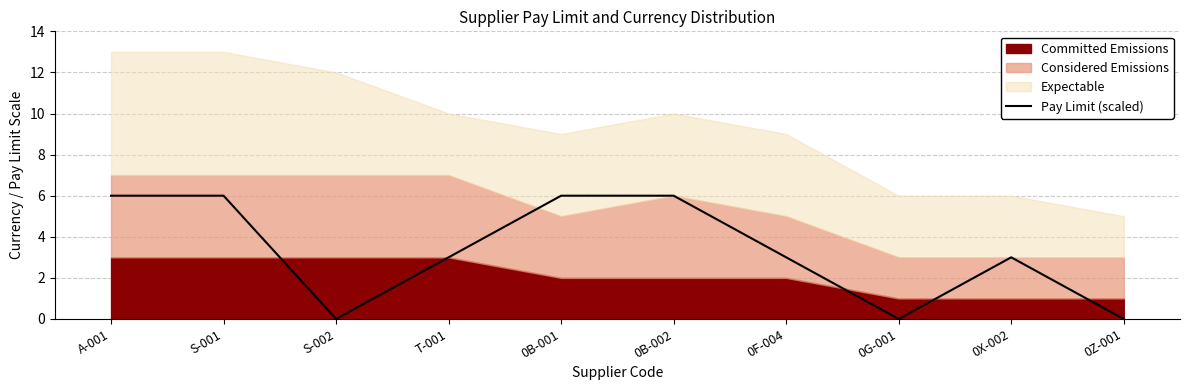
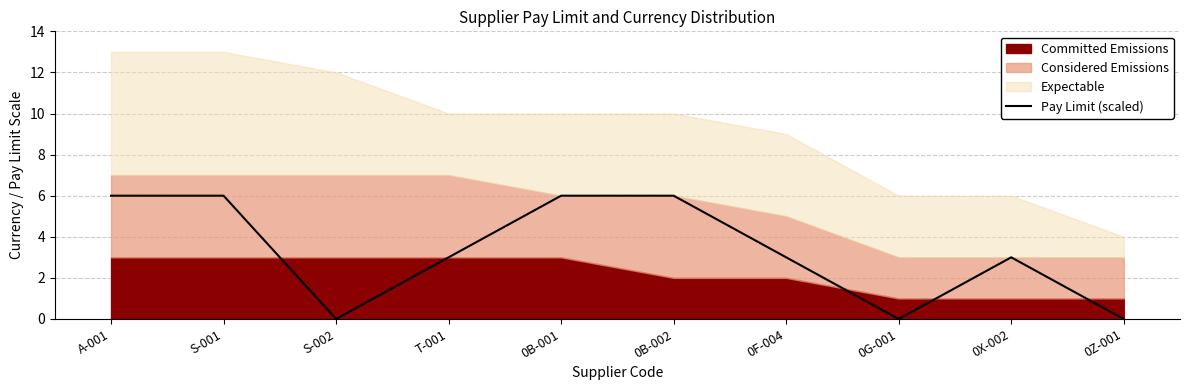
Committed Emissions, 0B-001: 2 -> 3
Expectable, 0Z-001: 2 -> 1
